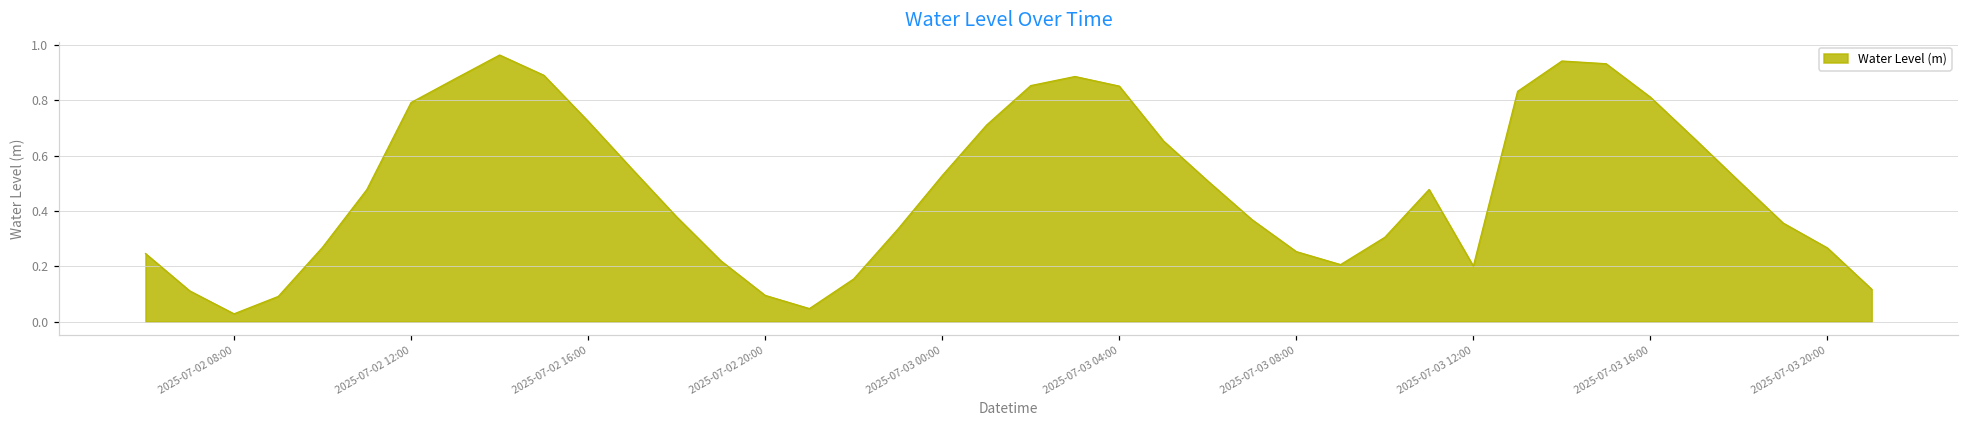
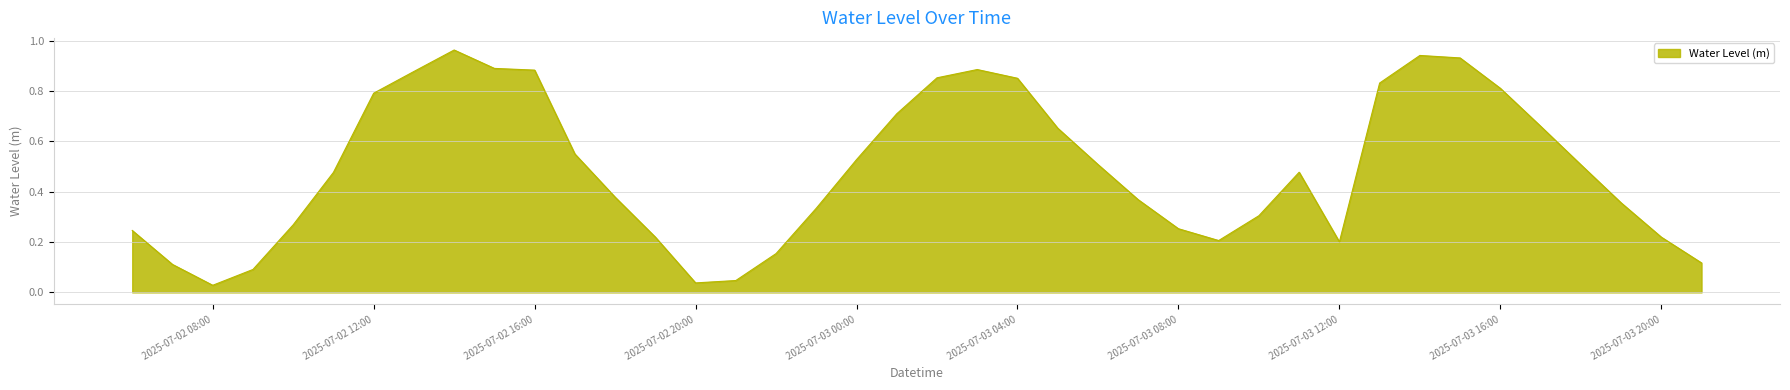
2025-07-02 16:00: 0.72 -> 0.88
2025-07-02 20:00: 0.09 -> 0.04
2025-07-03 20:00: 0.27 -> 0.22
